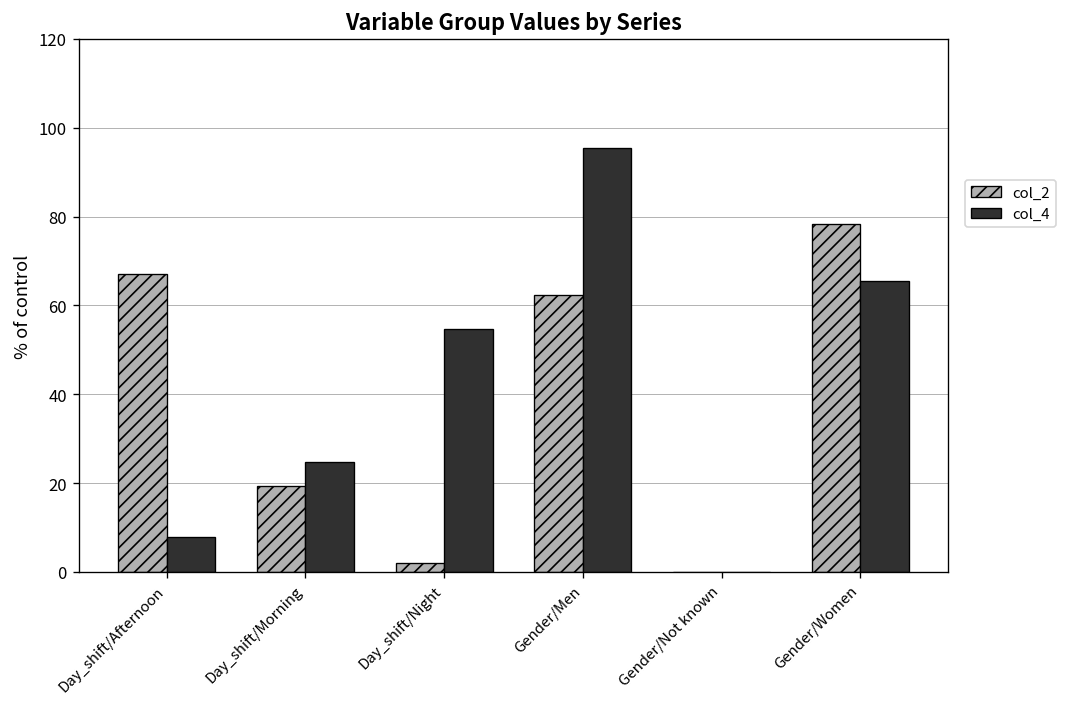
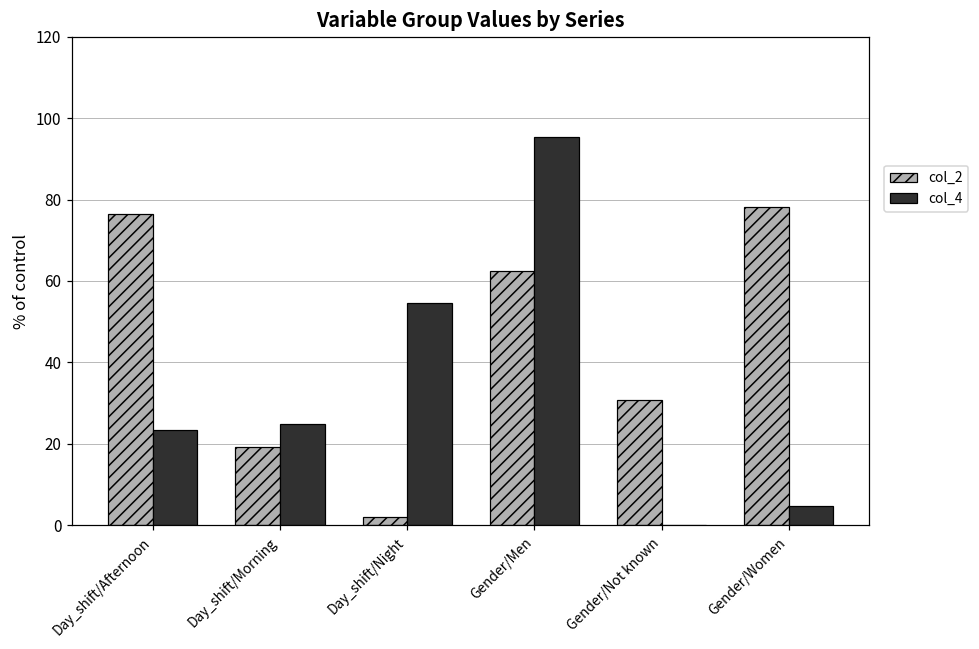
col_2, Day_shift/Afternoon: 67 -> 77
col_4, Day_shift/Afternoon: 8 -> 23
col_2, Gender/Not known: 0 -> 31
col_4, Gender/Women: 65 -> 5
